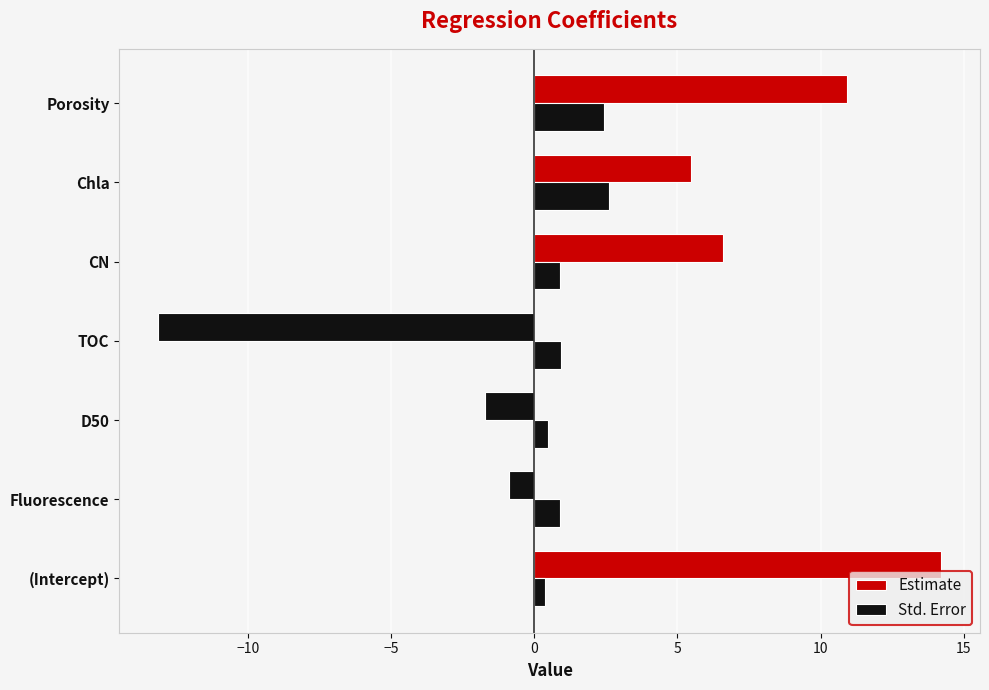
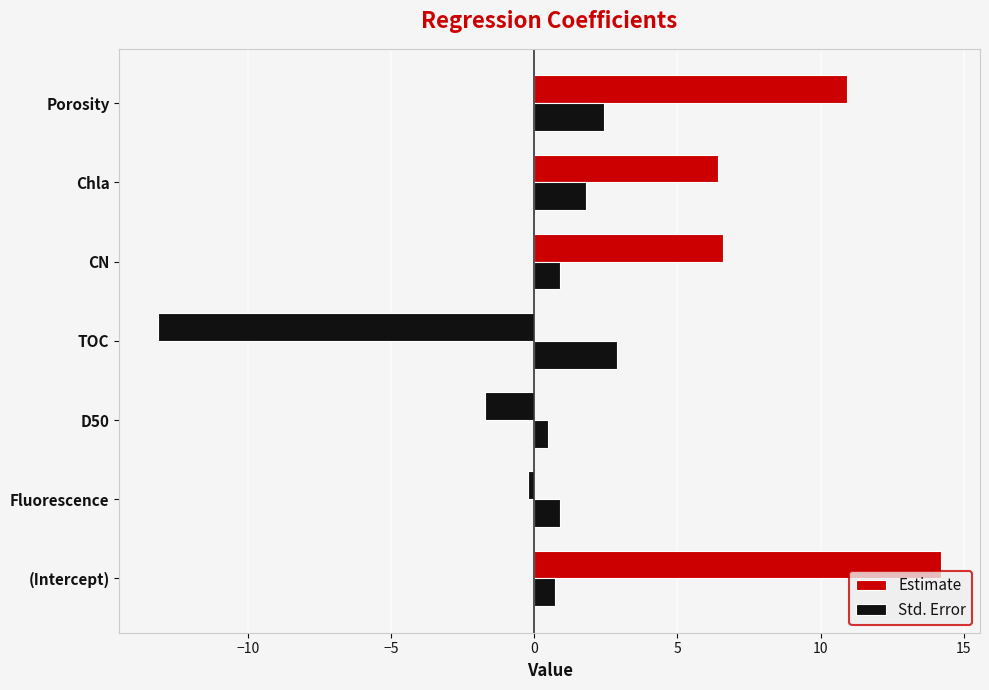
Estimate, Chla: 5.5 -> 6.4
Std. Error, Chla: 2.6 -> 1.8
Std. Error, TOC: 0.9 -> 2.9
Estimate, Fluorescence: -0.9 -> -0.2
Std. Error, (Intercept): 0.4 -> 0.7
